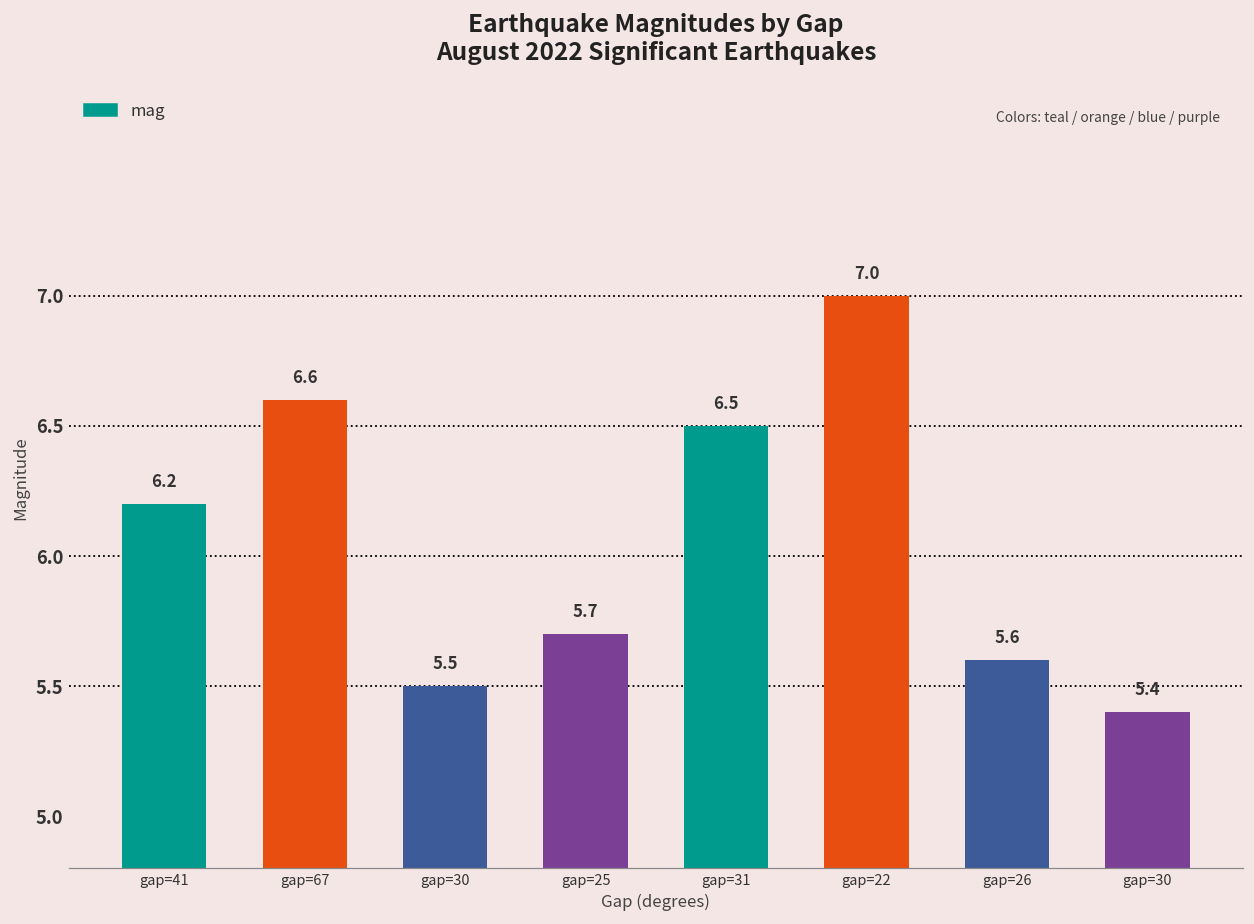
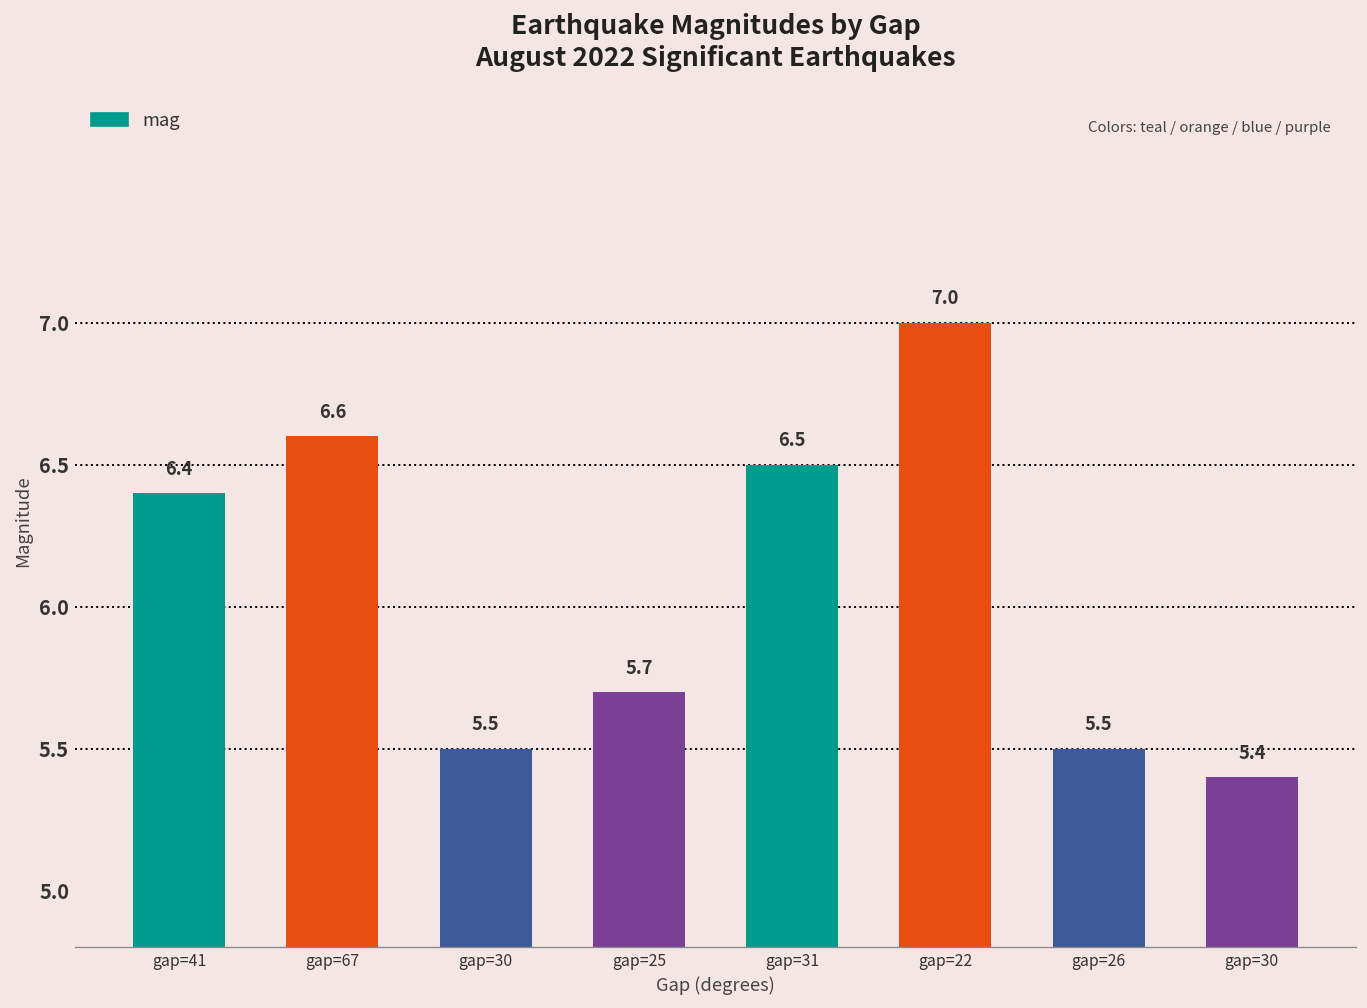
gap=41: 6.2 -> 6.4
gap=26: 5.6 -> 5.5
